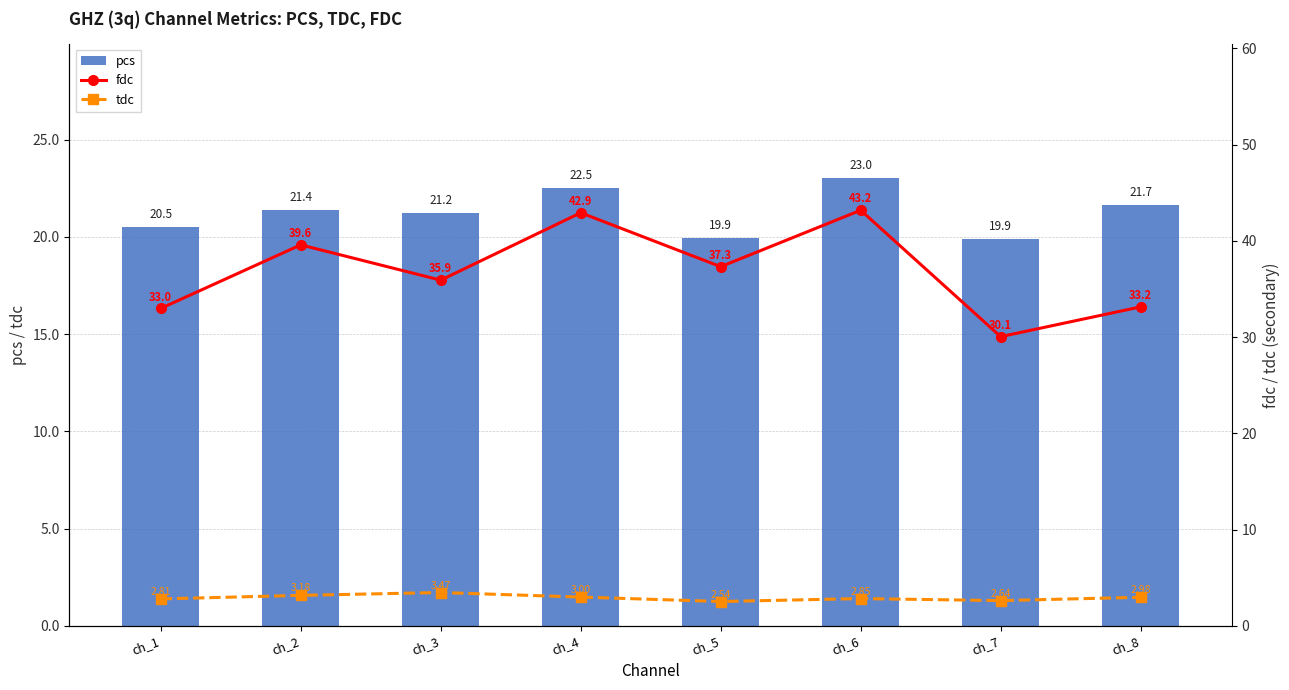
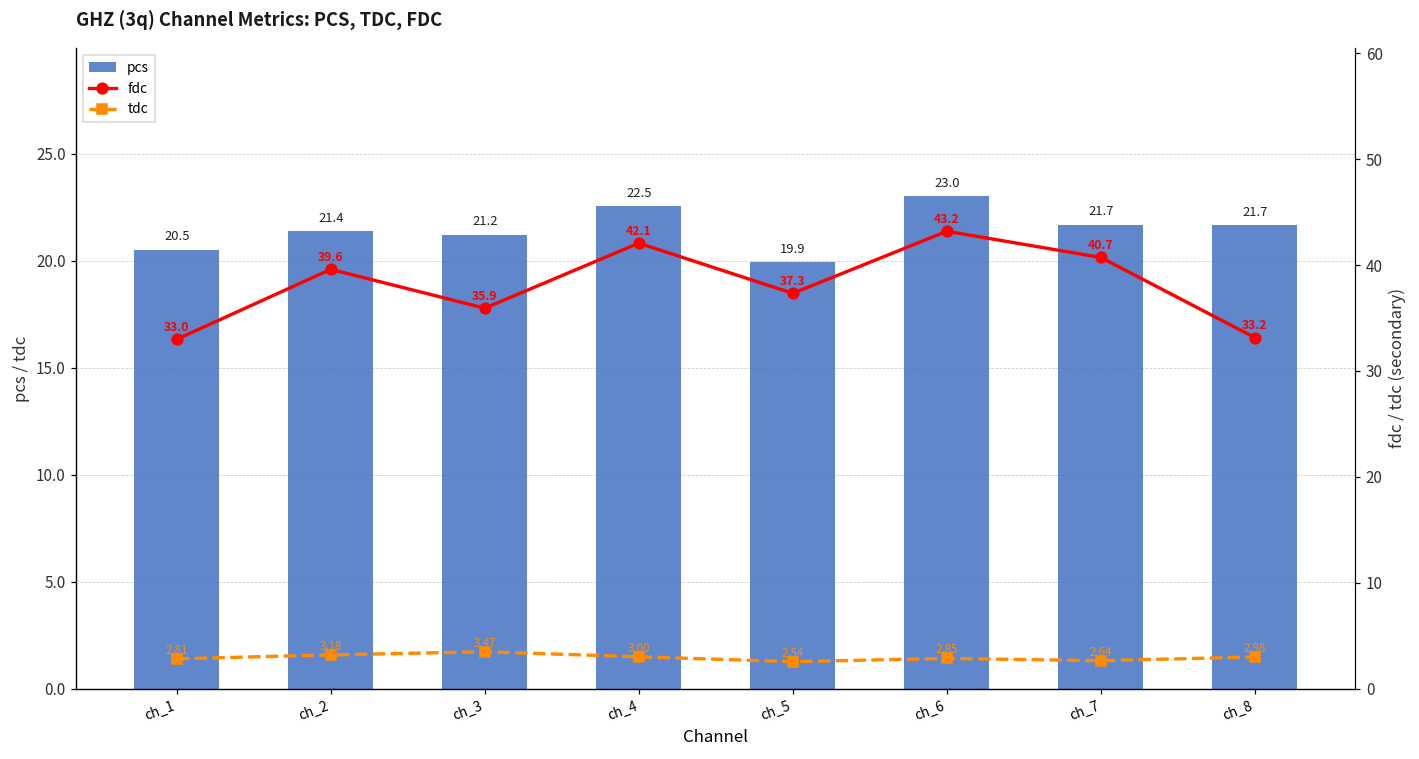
pcs, ch_7: 19.9 -> 21.7
fdc, ch_4: 42.9 -> 42.1
fdc, ch_7: 30.1 -> 40.7
